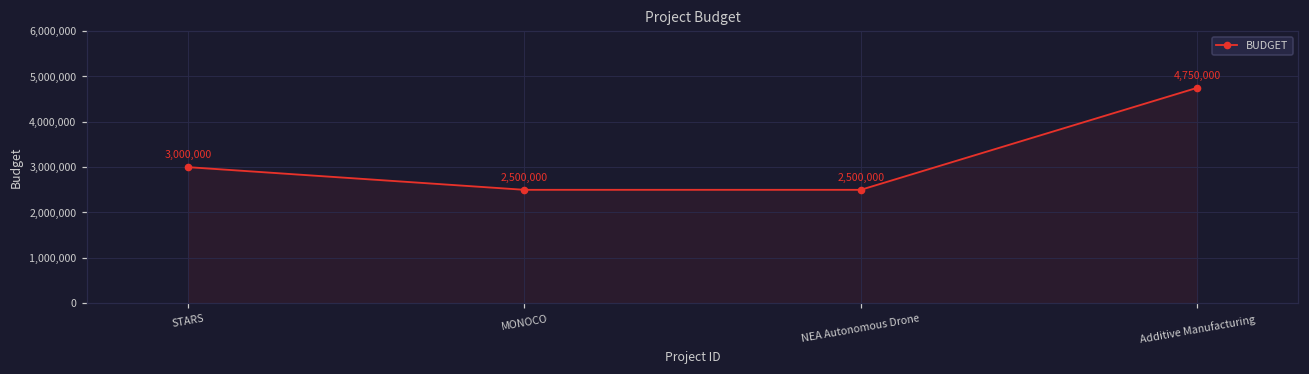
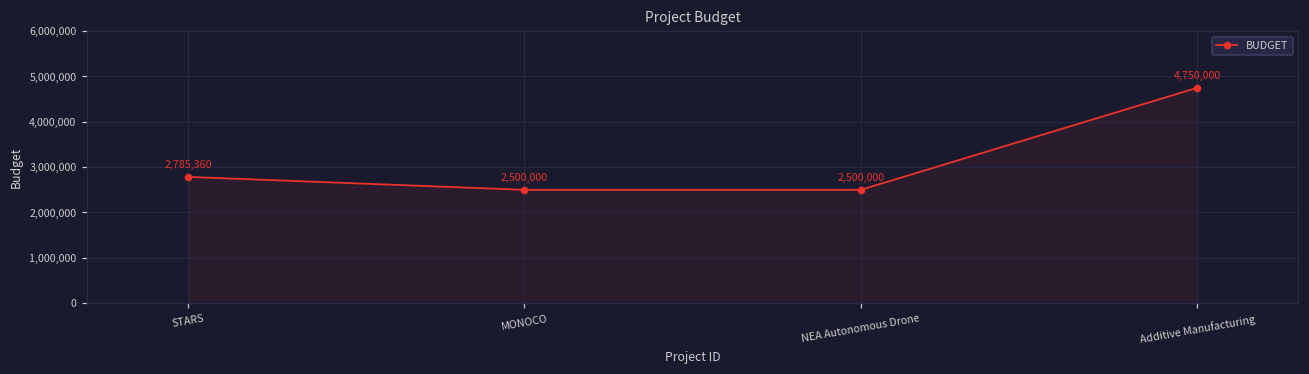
STARS: 3,000,000 -> 2,785,360
